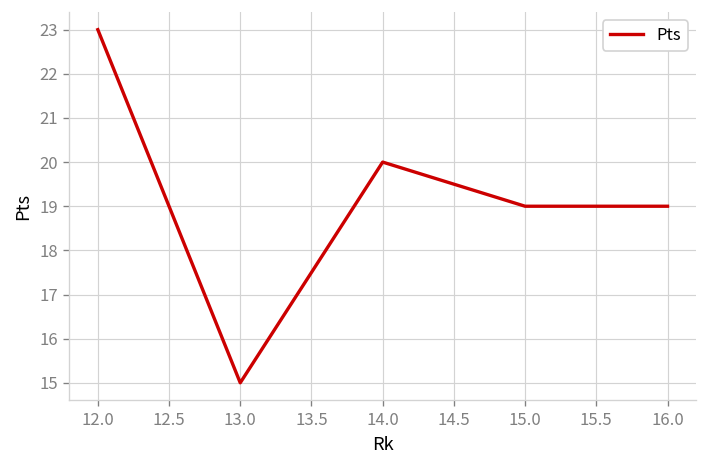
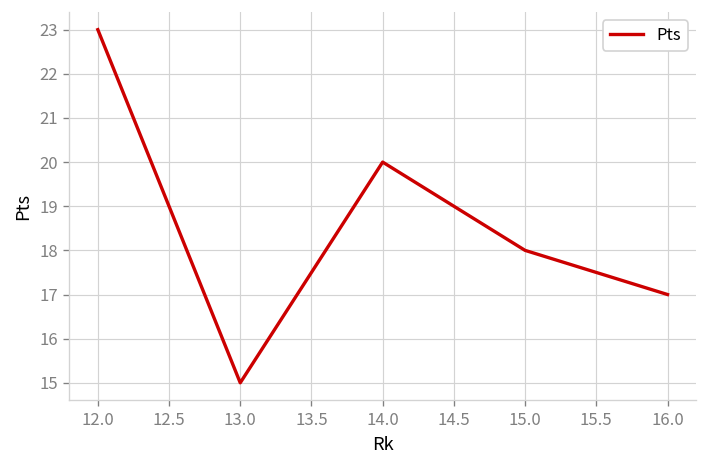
15.0: 19 -> 18
16.0: 19 -> 17
